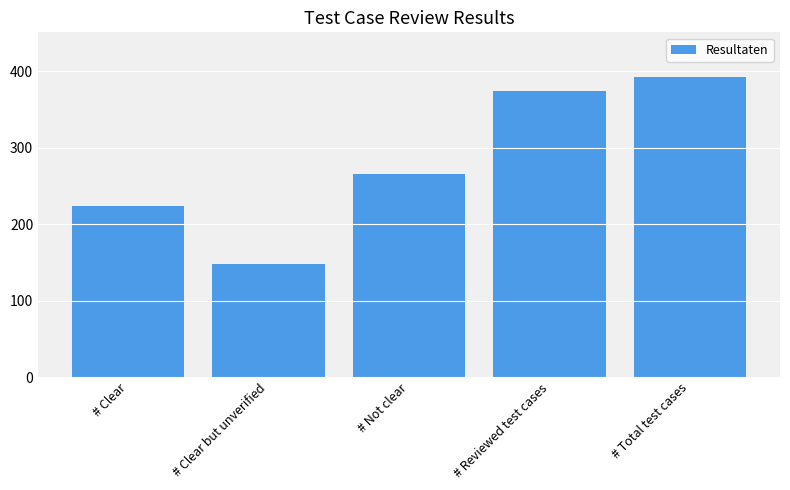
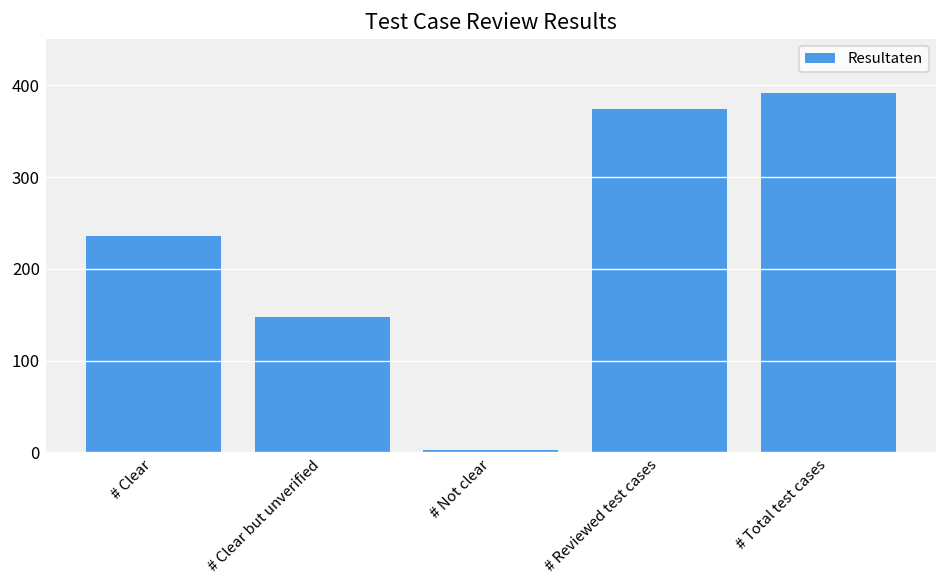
# Clear: 220 -> 240
# Not clear: 270 -> 0
